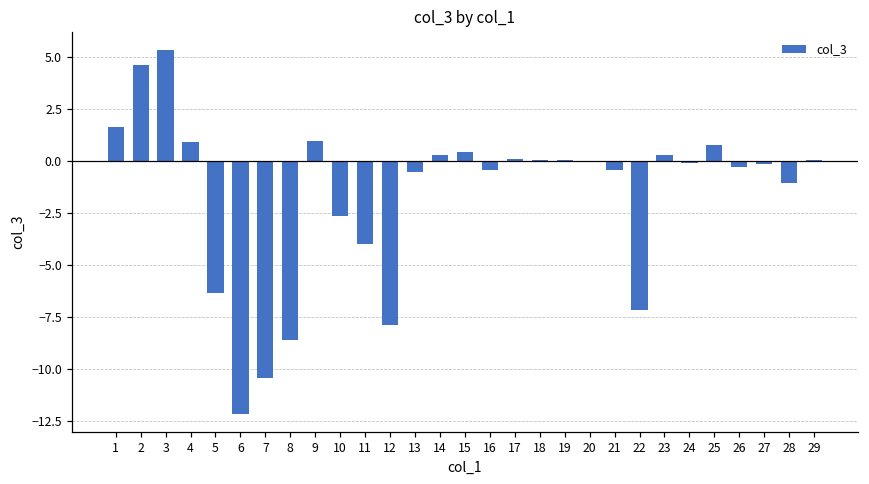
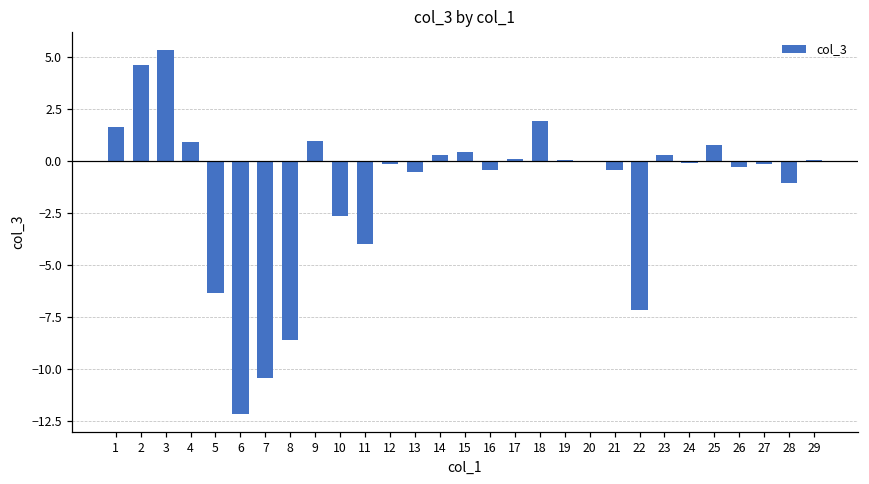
12: -7.9 -> -0.2
18: 0.1 -> 1.9
